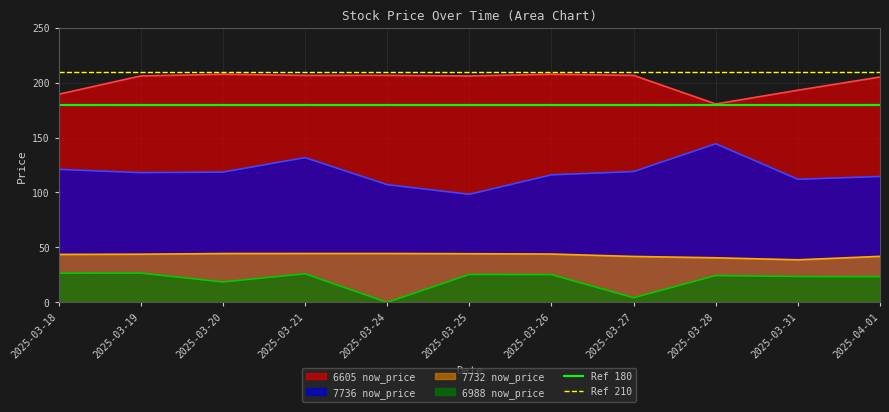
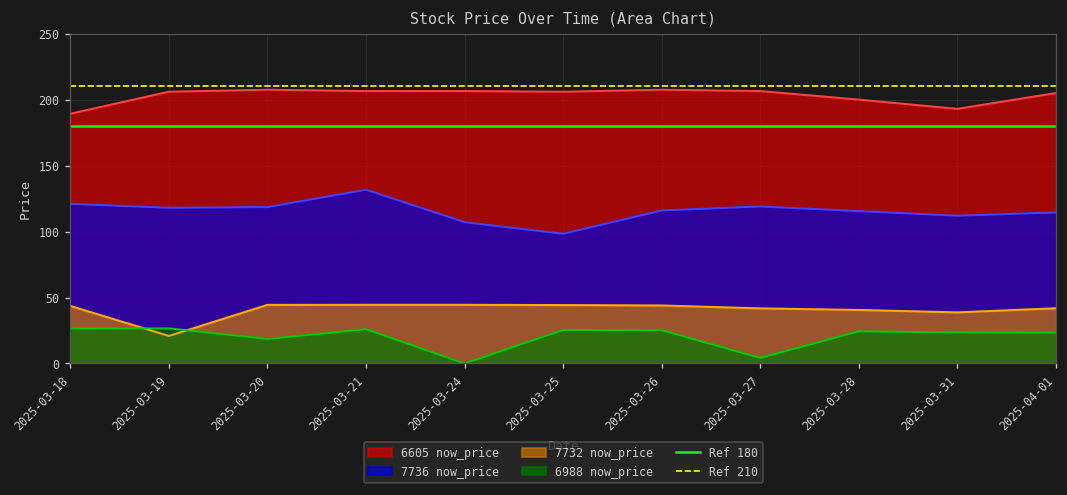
7732 now_price, 2025-03-19: 44 -> 21
6605 now_price, 2025-03-28: 181 -> 200
7736 now_price, 2025-03-28: 144 -> 116
